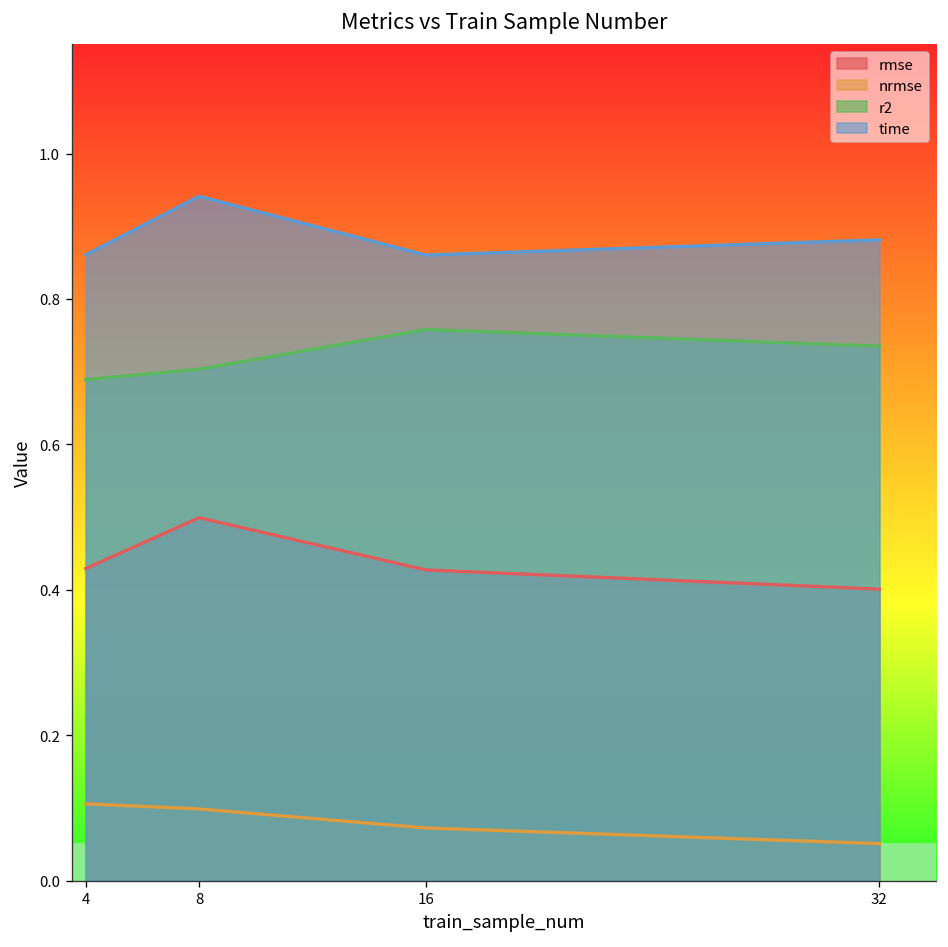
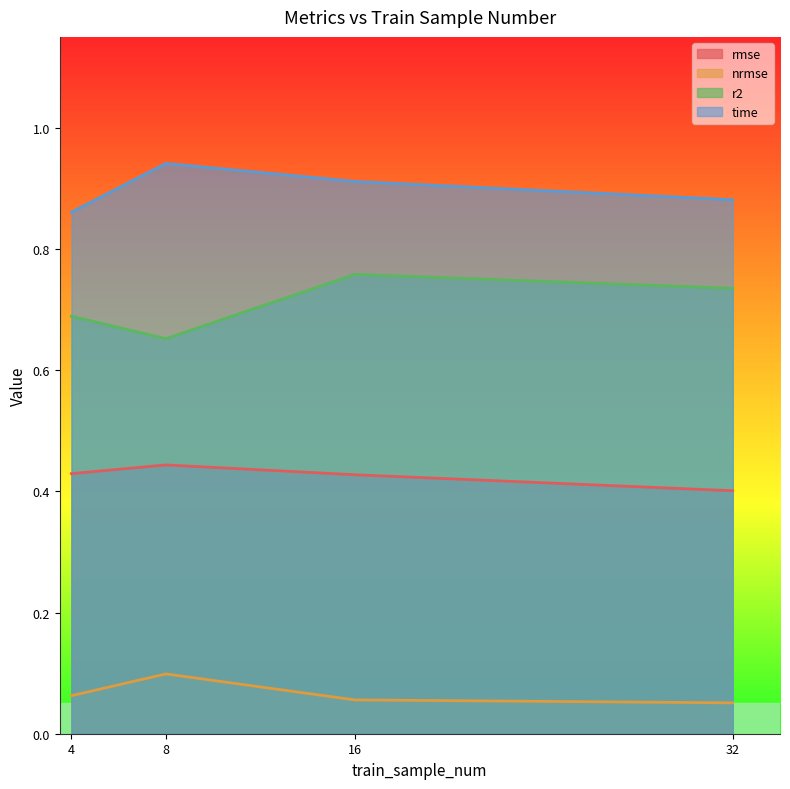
nrmse, 4: 0.11 -> 0.06
rmse, 8: 0.50 -> 0.44
r2, 8: 0.70 -> 0.65
nrmse, 16: 0.07 -> 0.06
time, 16: 0.86 -> 0.91
